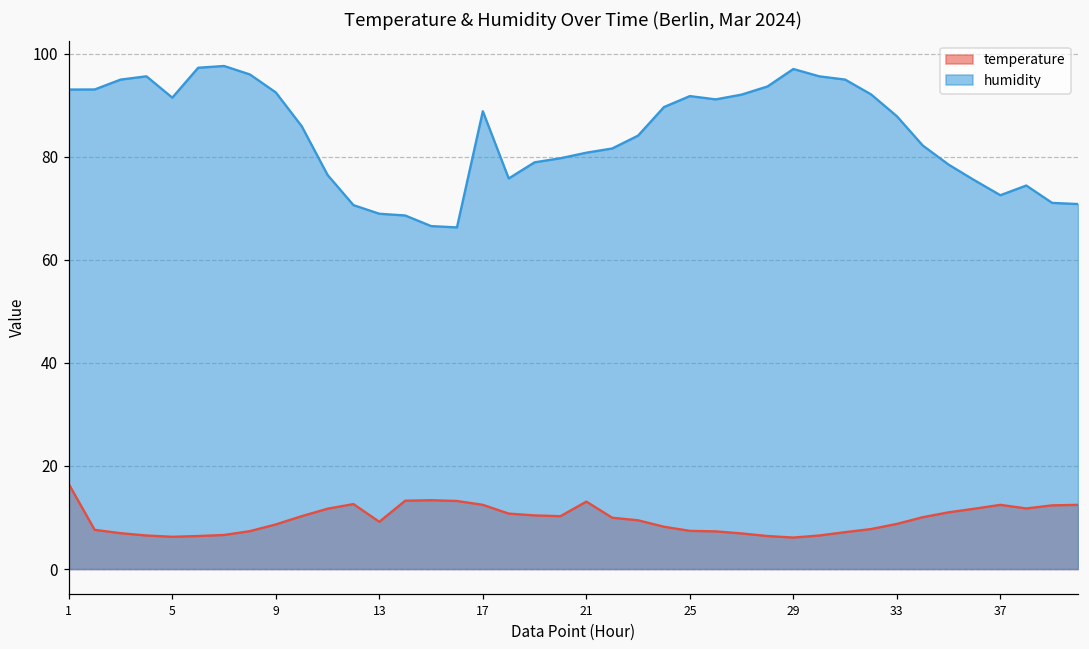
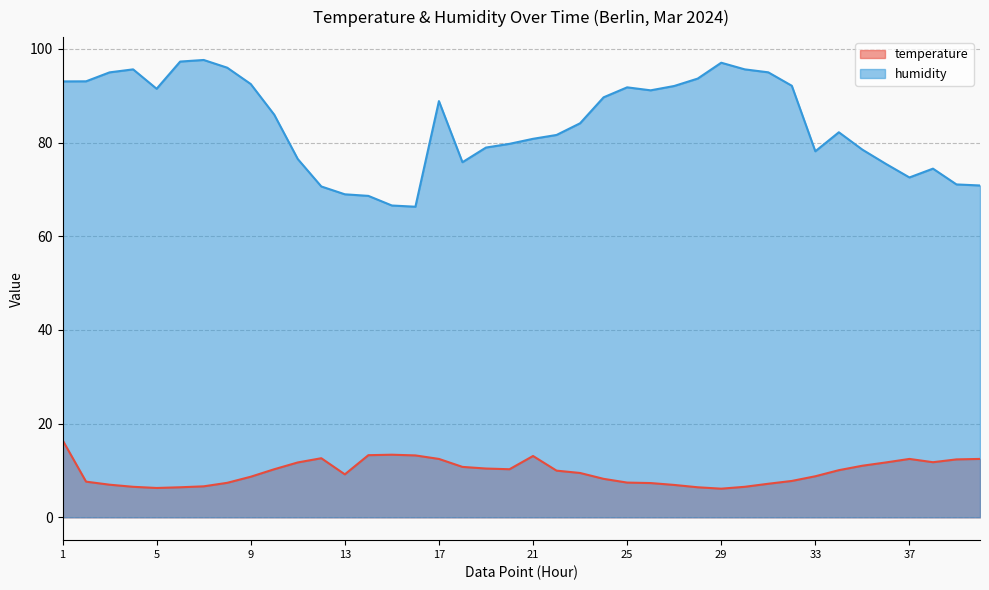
humidity, 33: 88 -> 78
